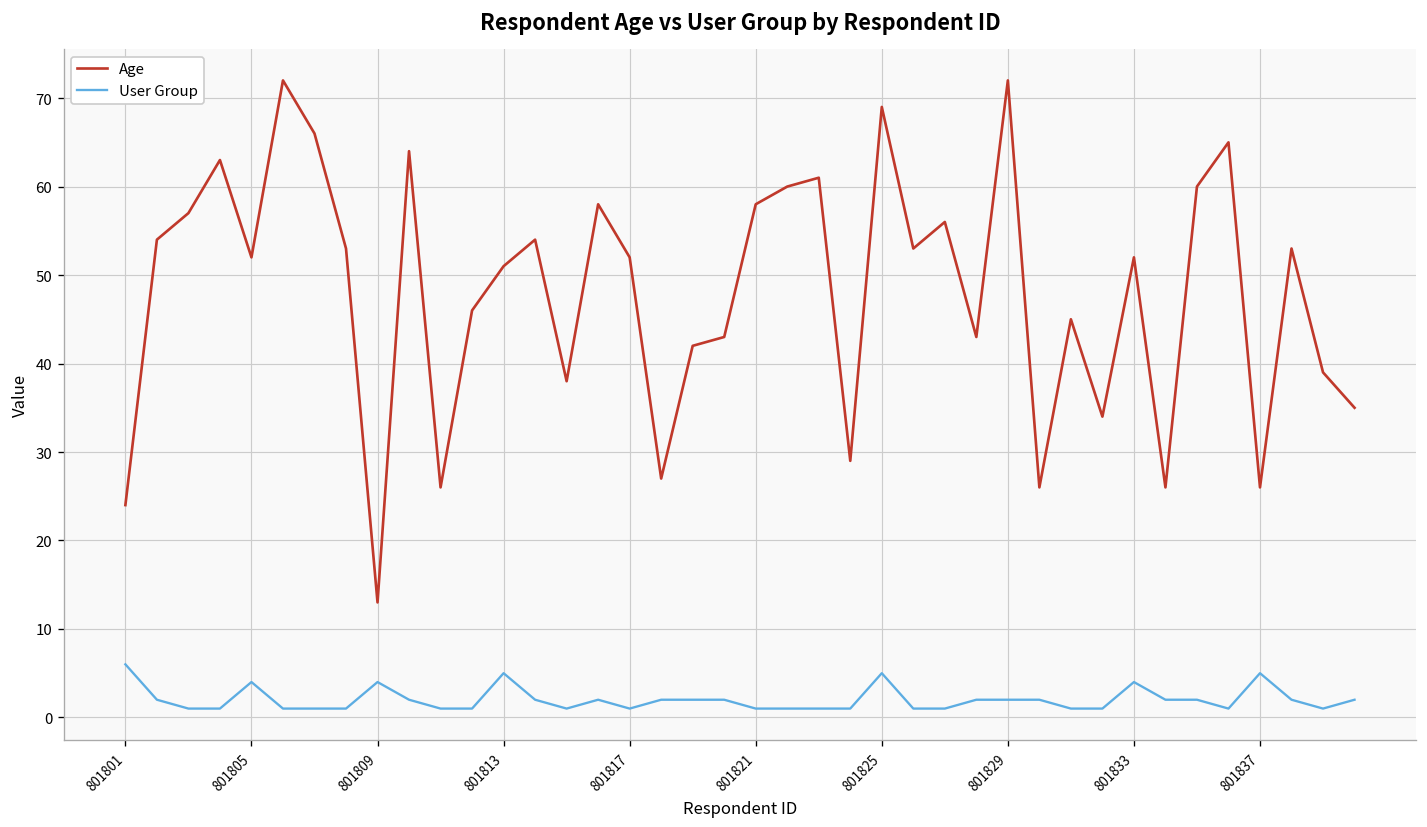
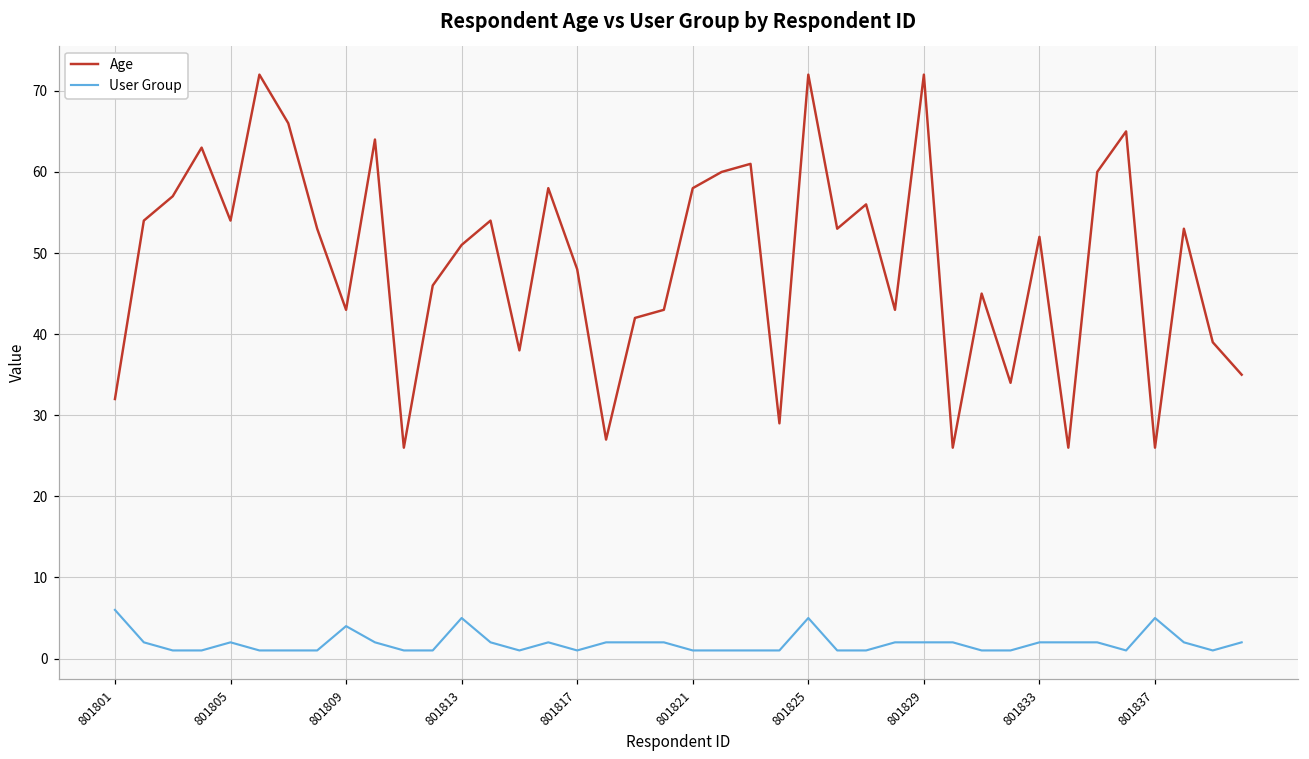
Age, 801801: 24 -> 32
Age, 801805: 52 -> 54
User Group, 801805: 4 -> 2
Age, 801809: 13 -> 43
Age, 801817: 52 -> 48
Age, 801825: 69 -> 72
User Group, 801833: 4 -> 2
